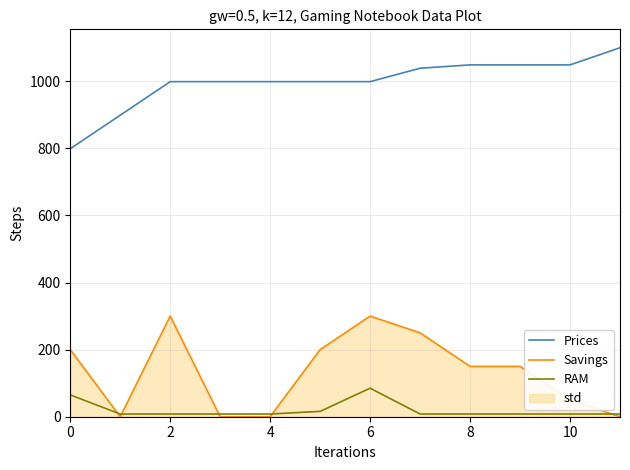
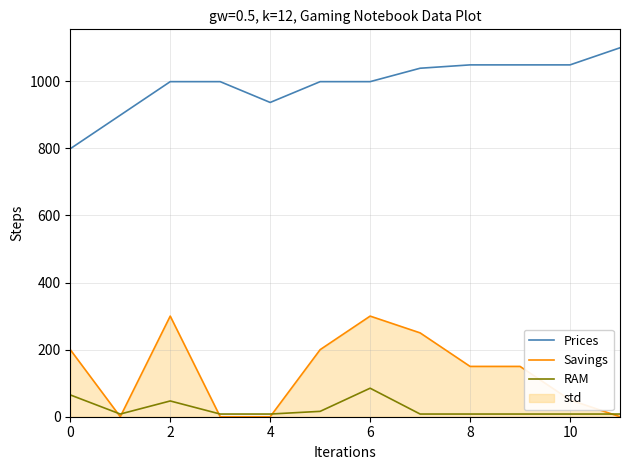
RAM, 2: 10 -> 50
Prices, 4: 1000 -> 940
